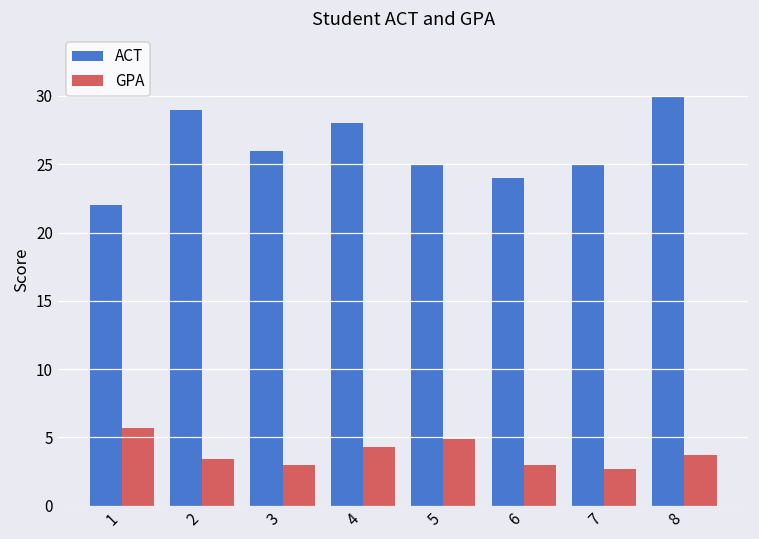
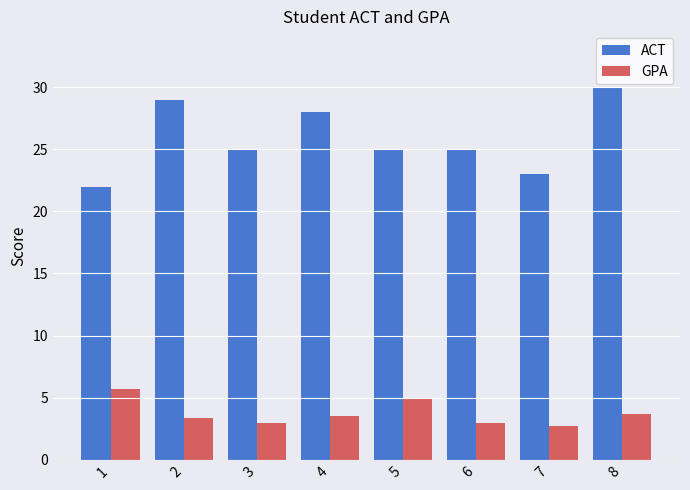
ACT, 3: 26 -> 25
GPA, 4: 4.3 -> 3.5
ACT, 6: 24 -> 25
ACT, 7: 25 -> 23
